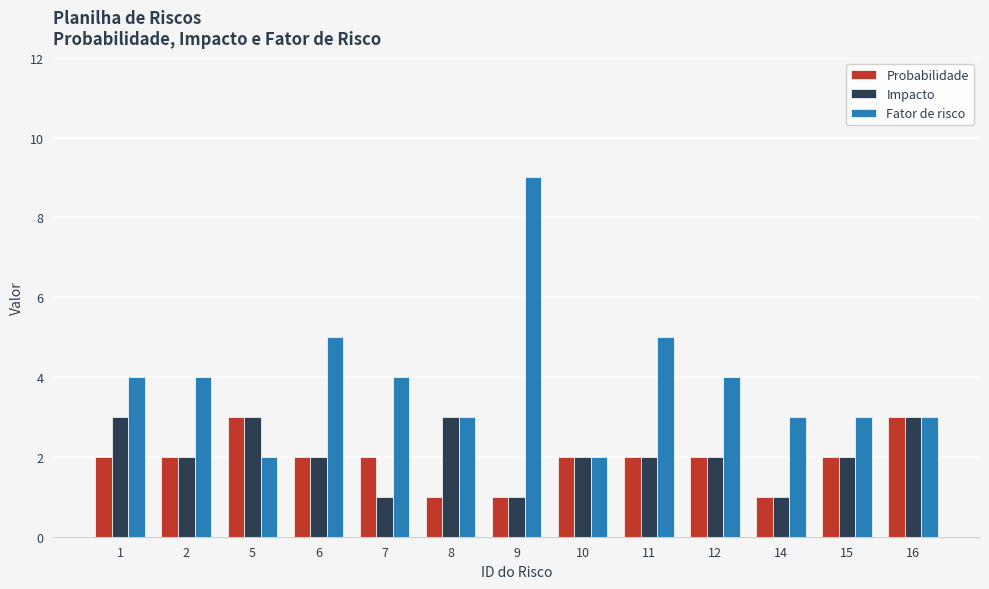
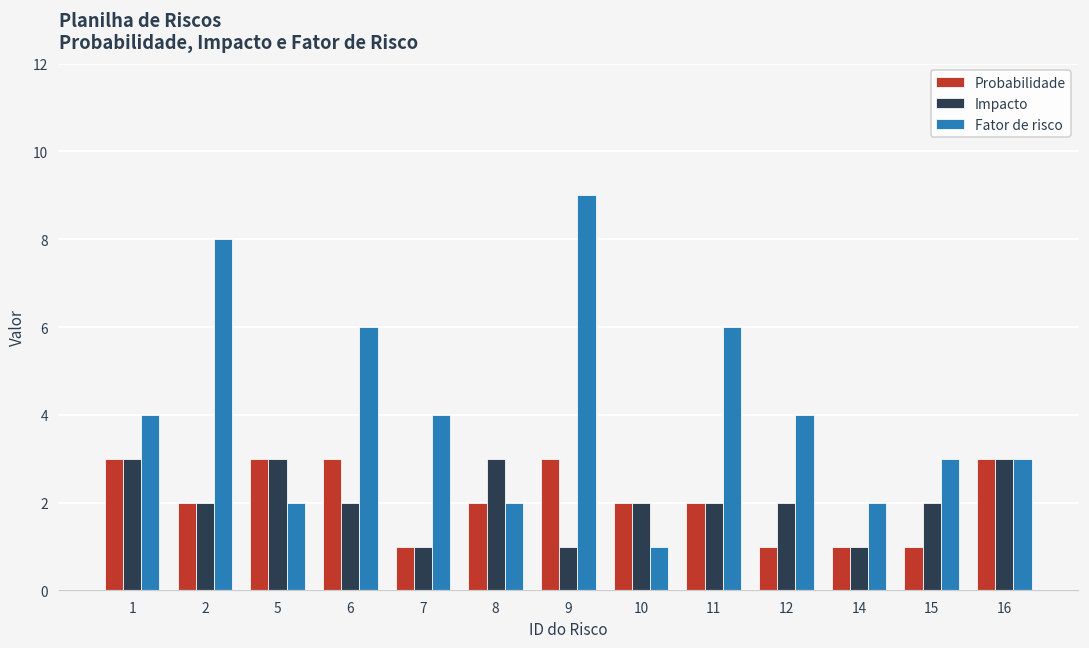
Probabilidade, 1: 2 -> 3
Fator de risco, 2: 4 -> 8
Probabilidade, 6: 2 -> 3
Fator de risco, 6: 5 -> 6
Probabilidade, 7: 2 -> 1
Probabilidade, 8: 1 -> 2
Fator de risco, 8: 3 -> 2
Probabilidade, 9: 1 -> 3
Fator de risco, 10: 2 -> 1
Fator de risco, 11: 5 -> 6
Probabilidade, 12: 2 -> 1
Fator de risco, 14: 3 -> 2
Probabilidade, 15: 2 -> 1
